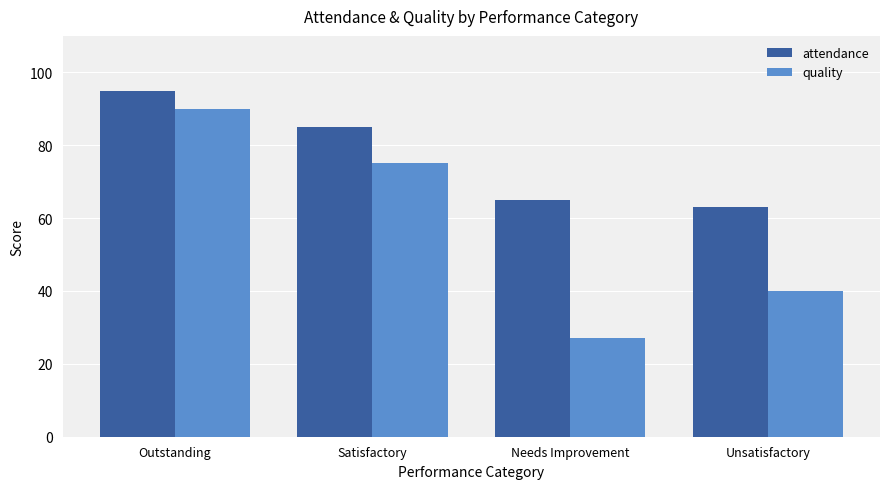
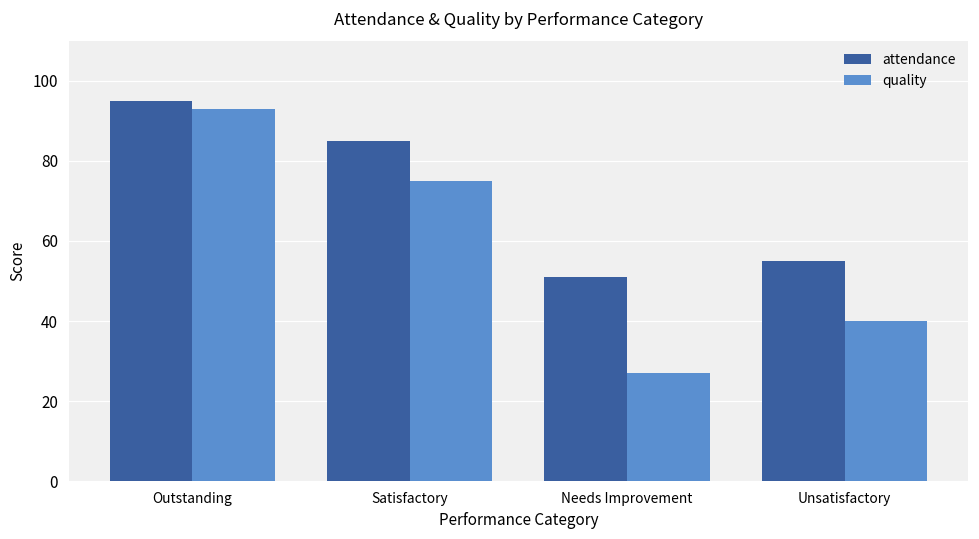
quality, Outstanding: 90 -> 93
attendance, Needs Improvement: 65 -> 51
attendance, Unsatisfactory: 63 -> 55
